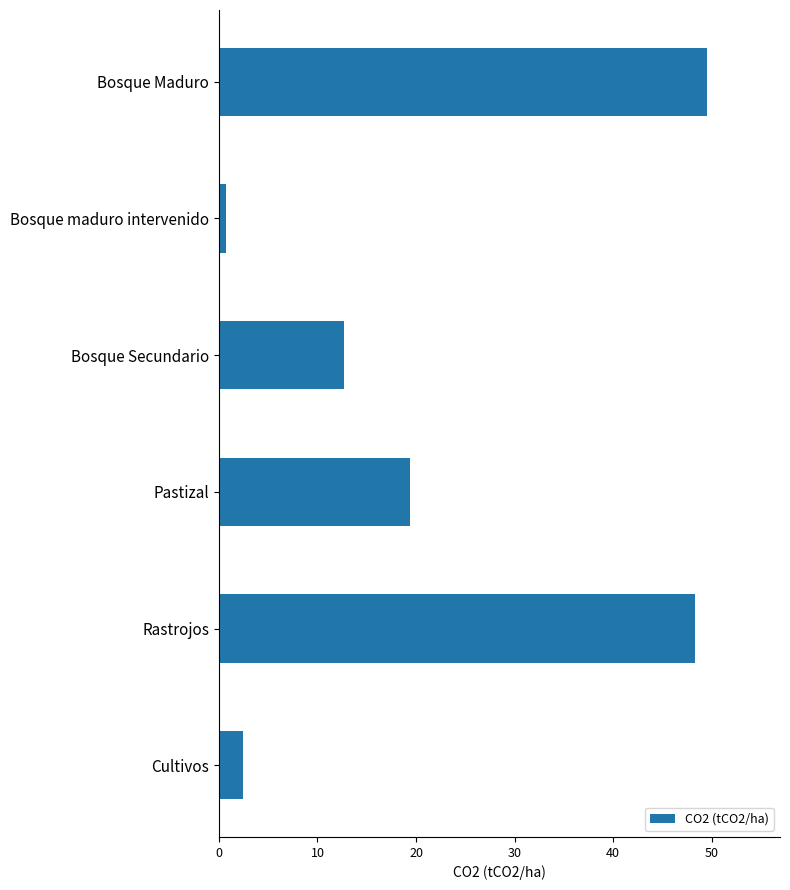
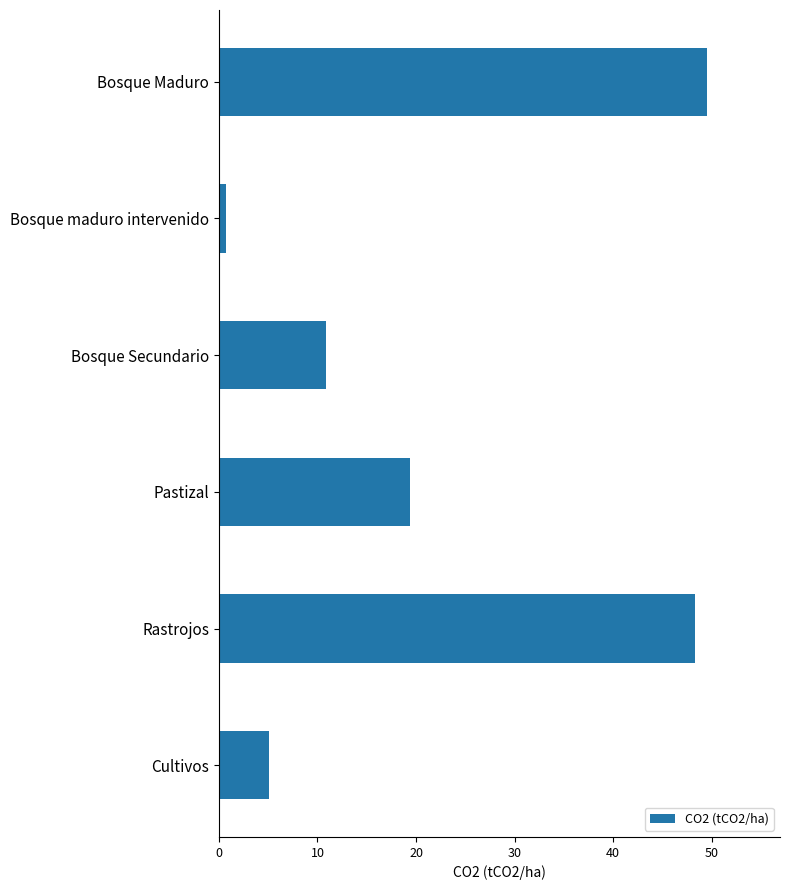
Bosque Secundario: 13 -> 11
Cultivos: 3 -> 5
